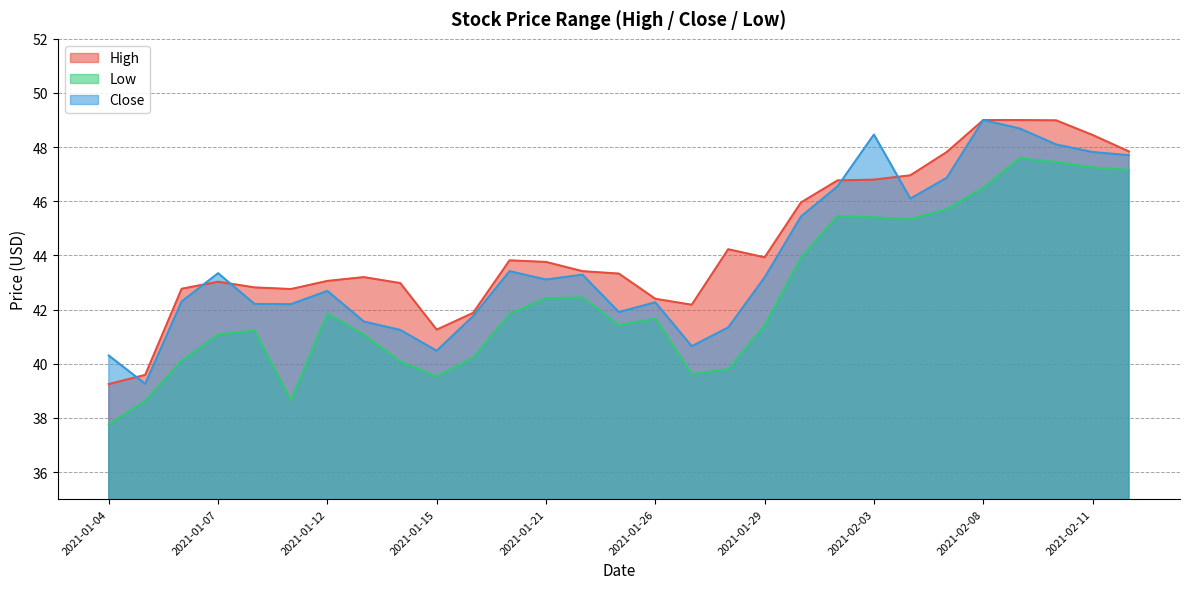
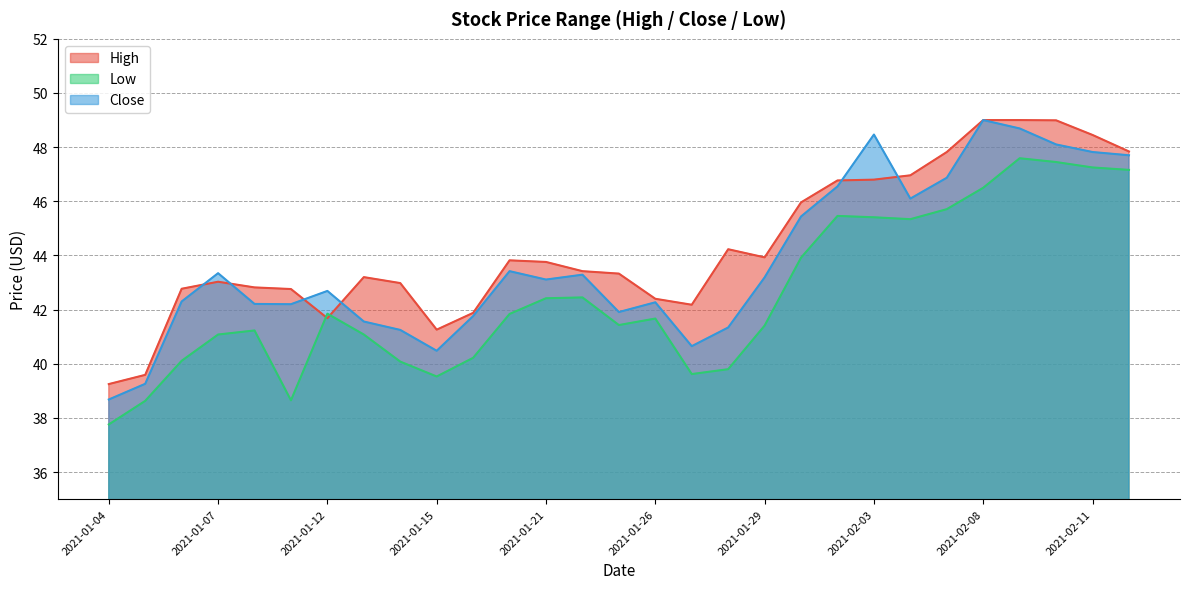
Close, 2021-01-04: 40.3 -> 38.7
High, 2021-01-12: 43.1 -> 41.7
